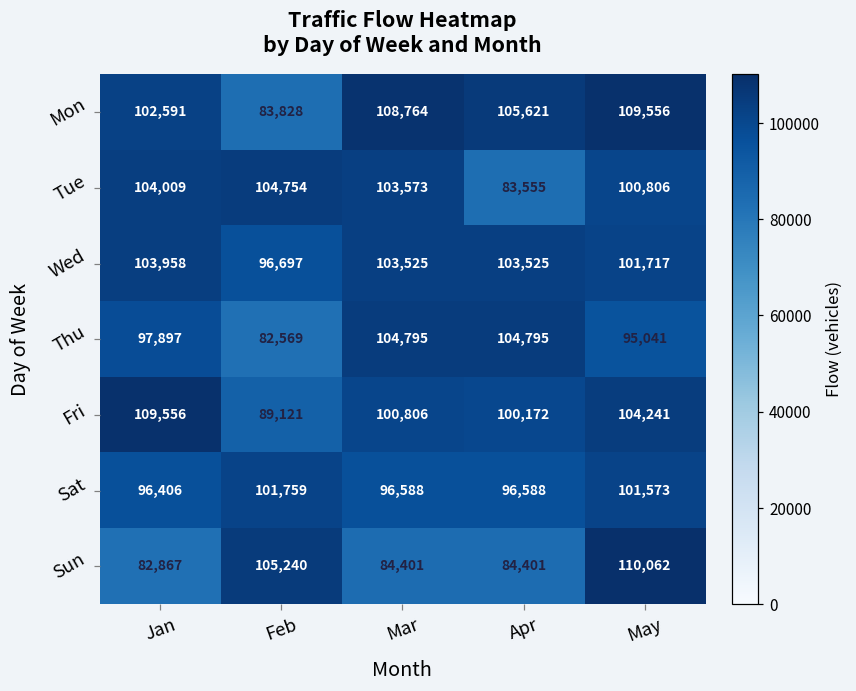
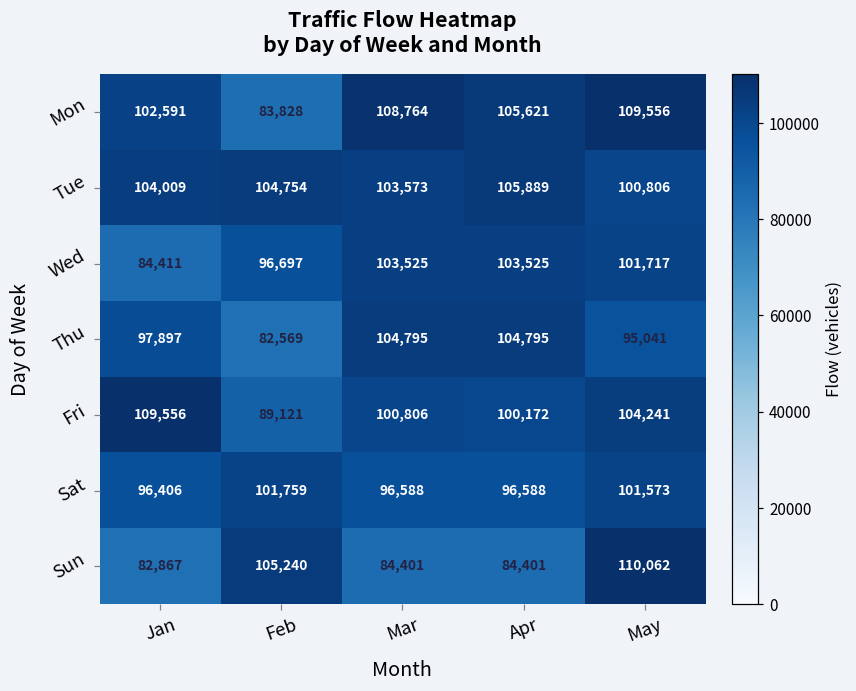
Tue, Apr: 83,555 -> 105,889
Wed, Jan: 103,958 -> 84,411
